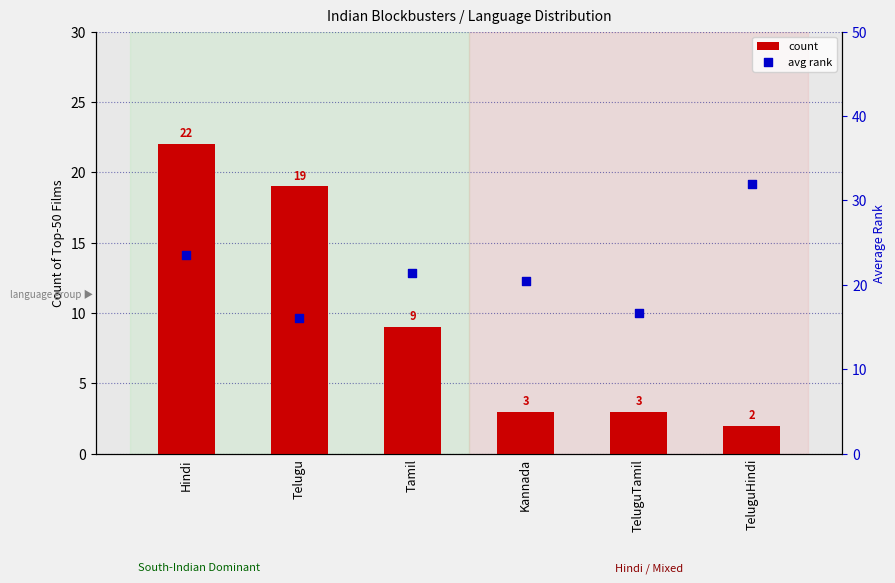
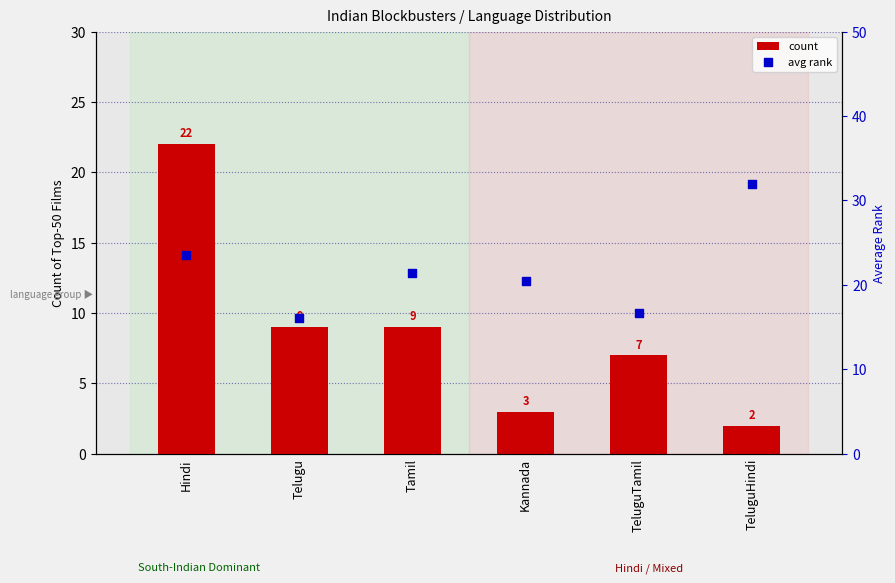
count, Telugu: 19 -> 9
count, TeluguTamil: 3 -> 7
